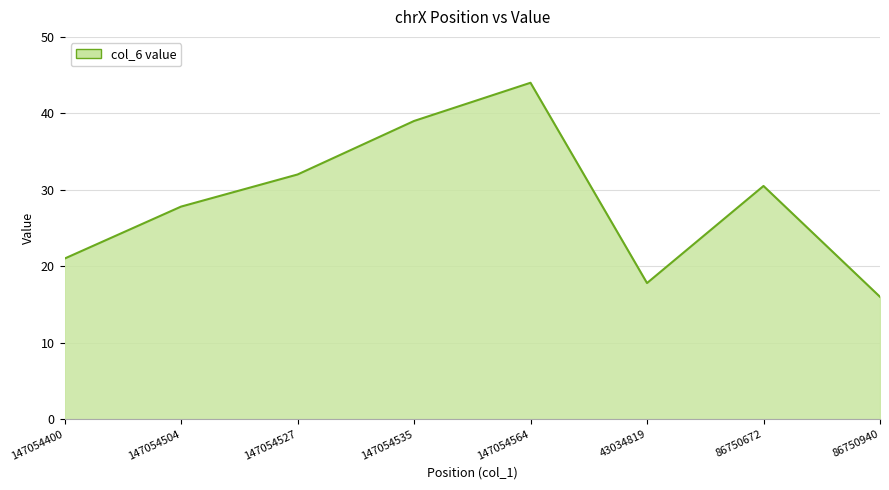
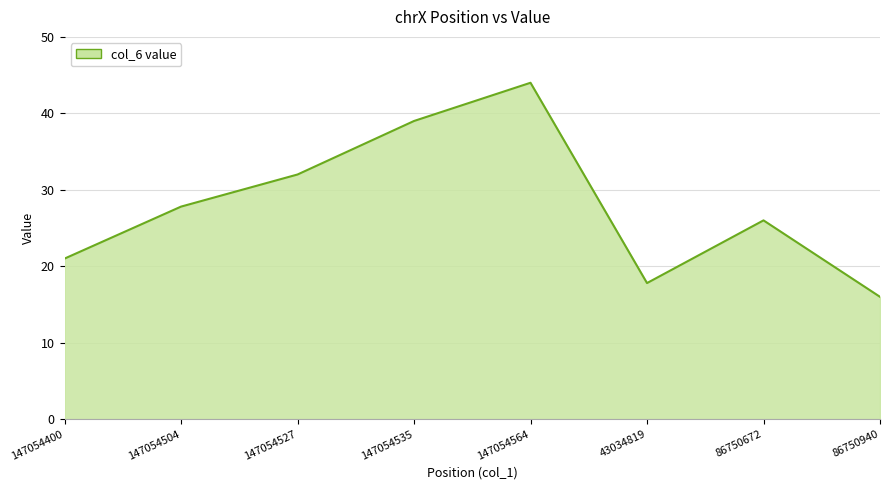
86750672: 31 -> 26
